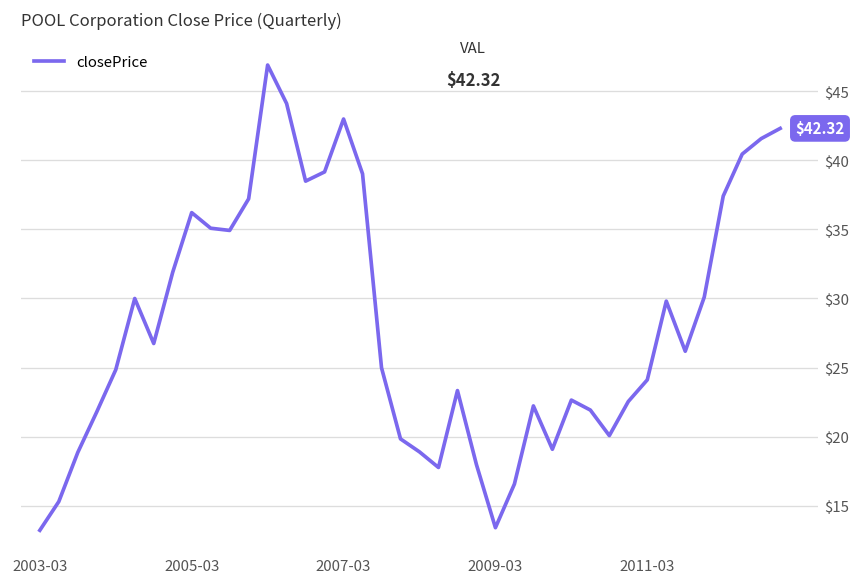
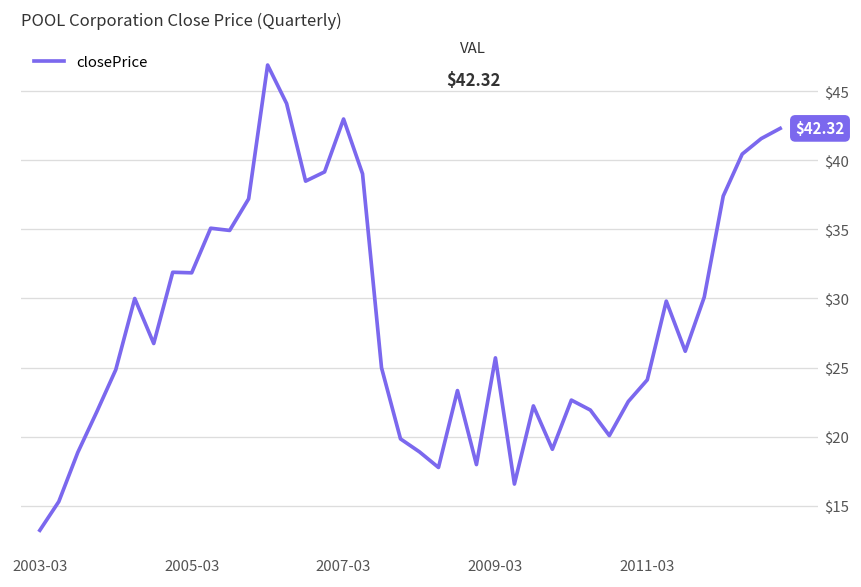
2005-03: $36.2 -> $31.9
2009-03: $13.4 -> $25.7
